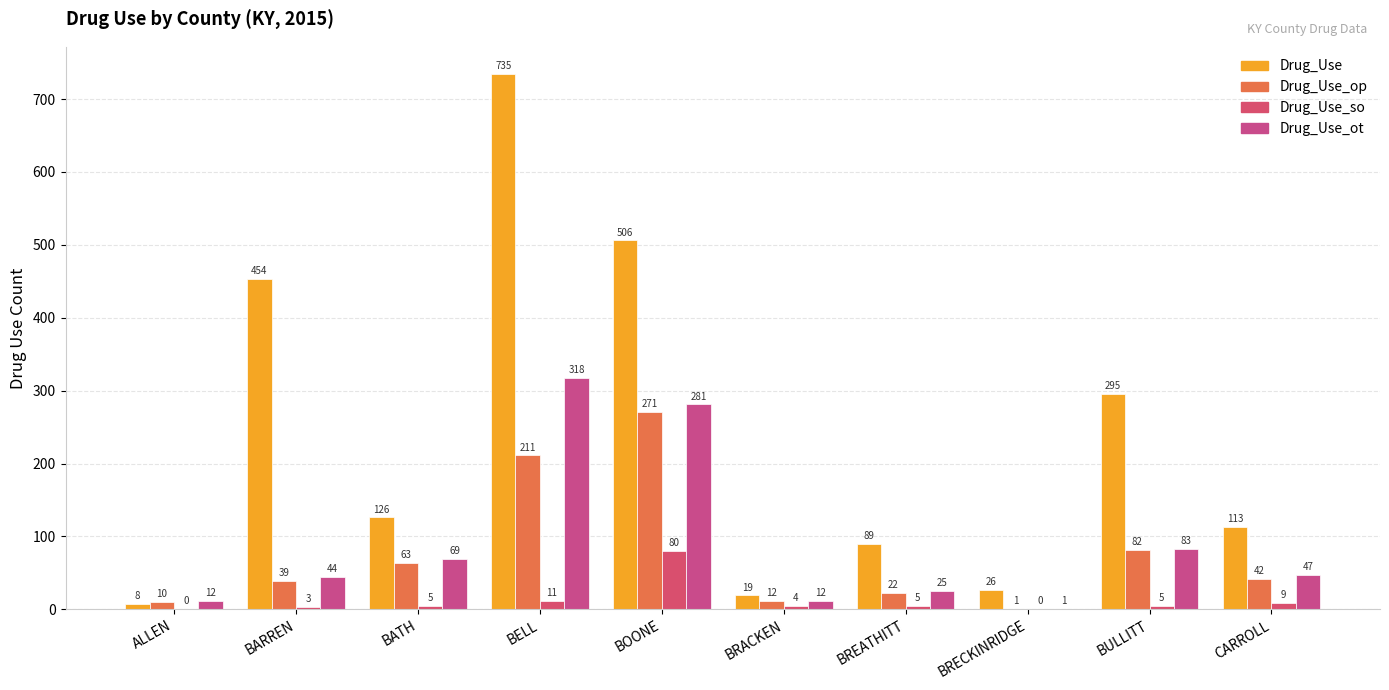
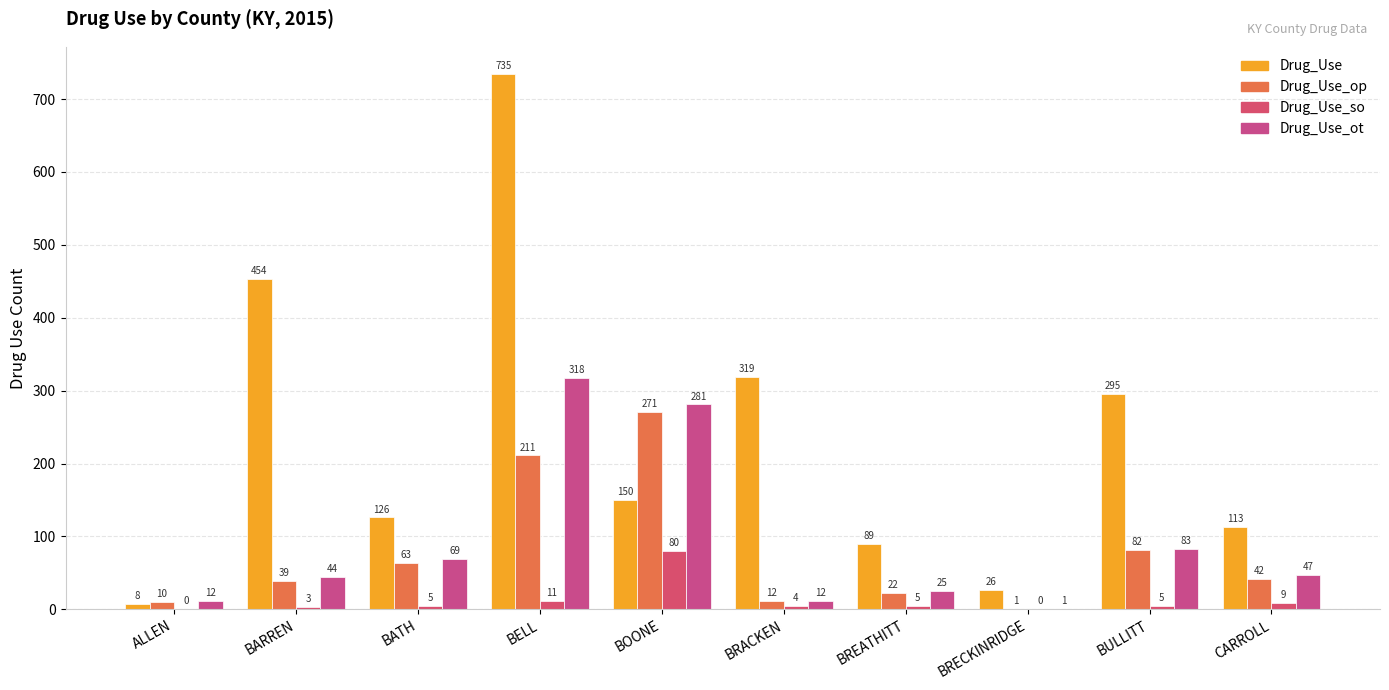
Drug_Use, BOONE: 506 -> 150
Drug_Use, BRACKEN: 19 -> 319
